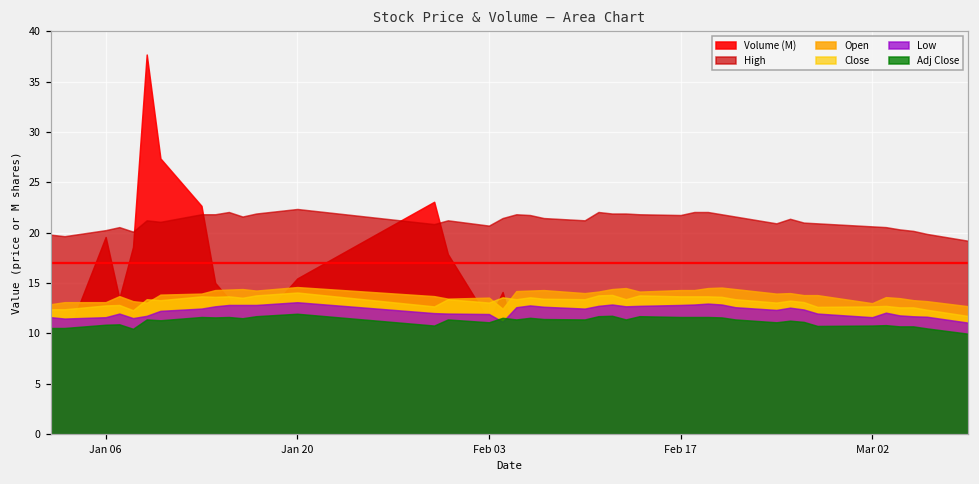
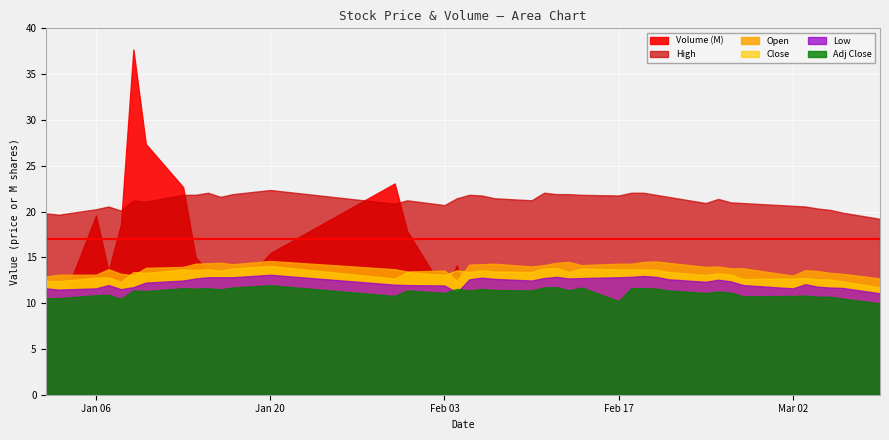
Adj Close, Feb 17: 12 -> 10
